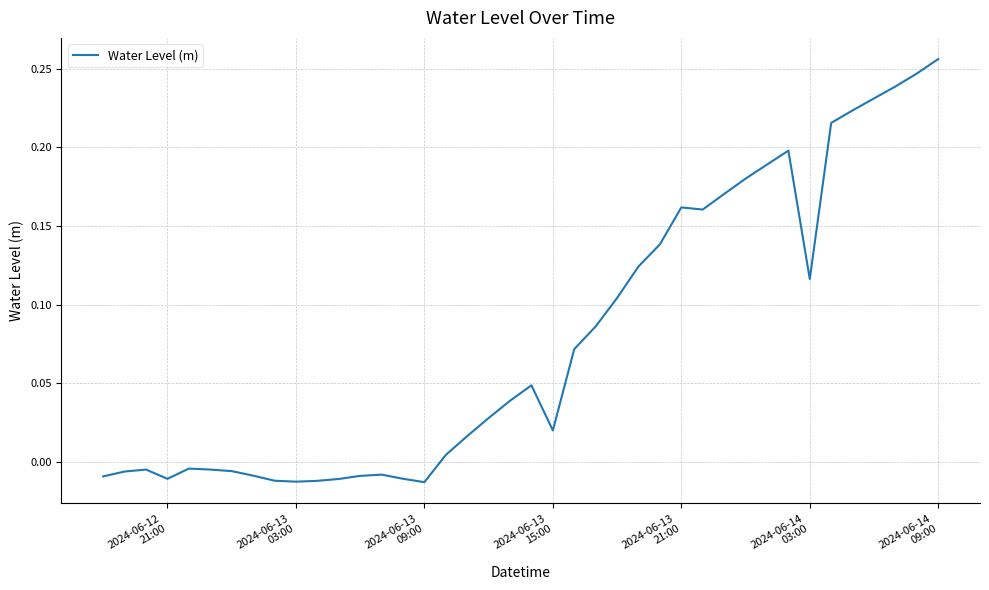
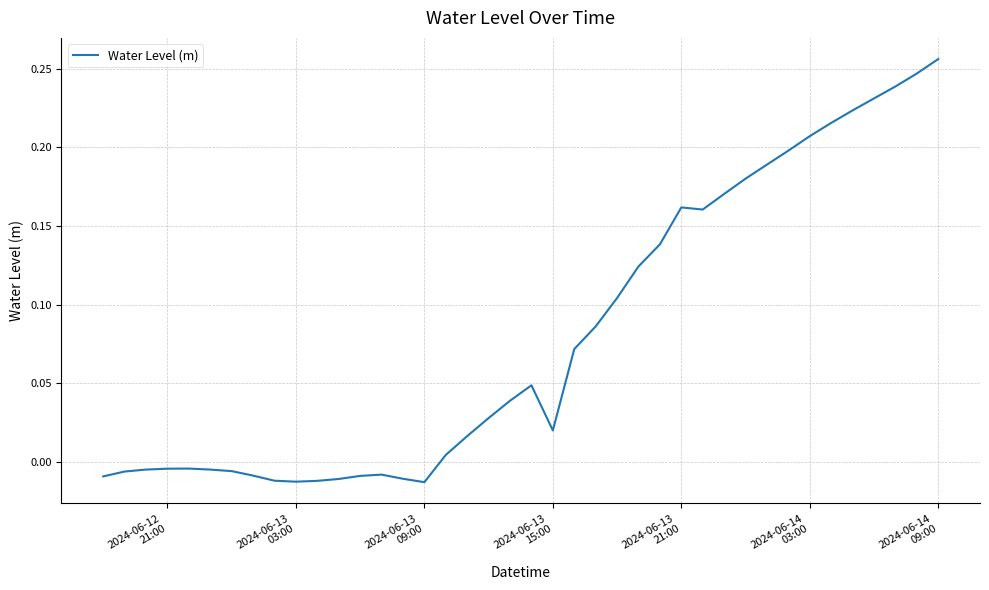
2024-06-12 21:00: -0.011 -> -0.004
2024-06-14 03:00: 0.116 -> 0.207
